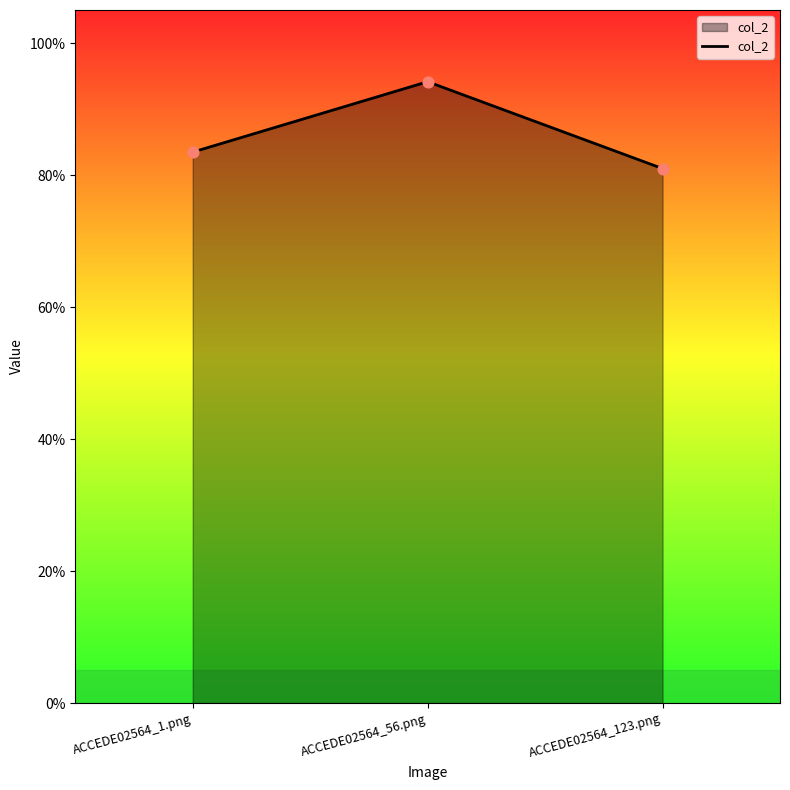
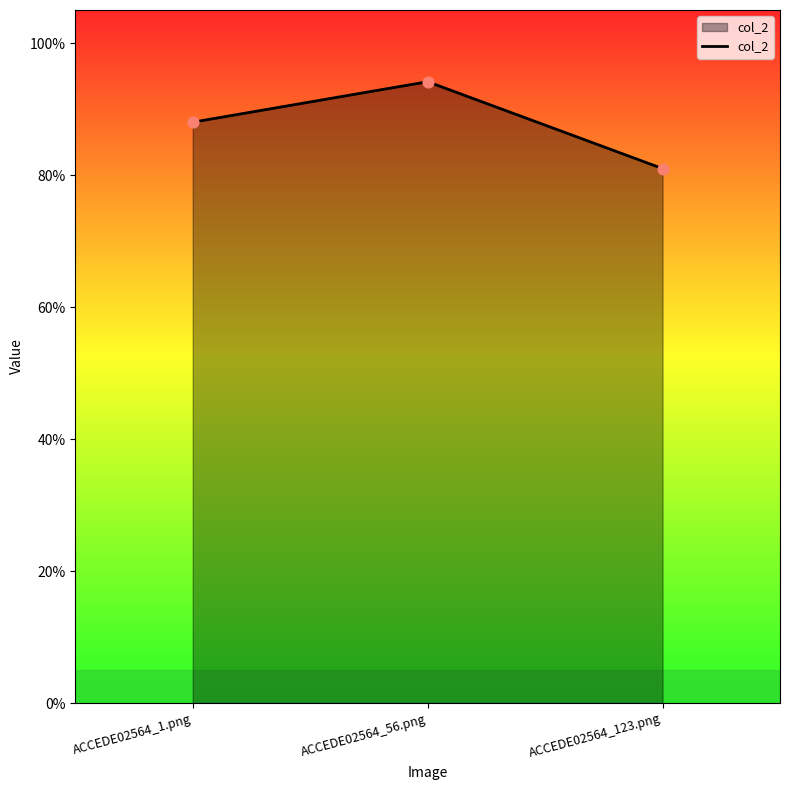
ACCEDE02564_1.png: 83% -> 88%
